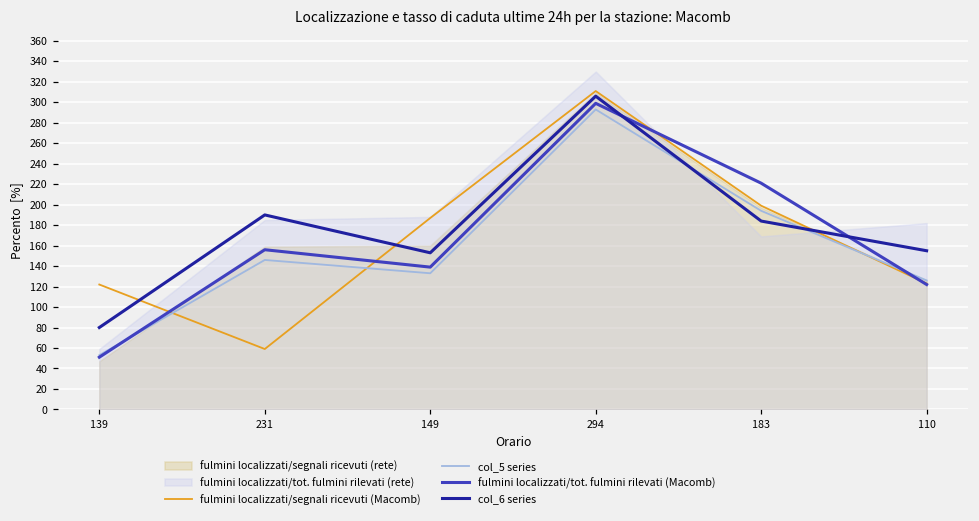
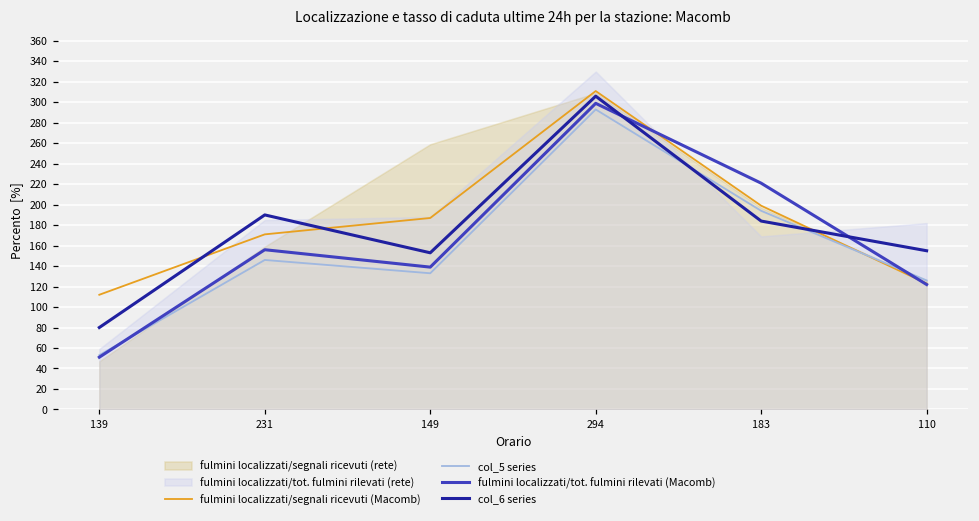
fulmini localizzati/segnali ricevuti (Macomb), 139: 120 -> 110
fulmini localizzati/segnali ricevuti (Macomb), 231: 60 -> 170
fulmini localizzati/segnali ricevuti (rete), 149: 160 -> 260
